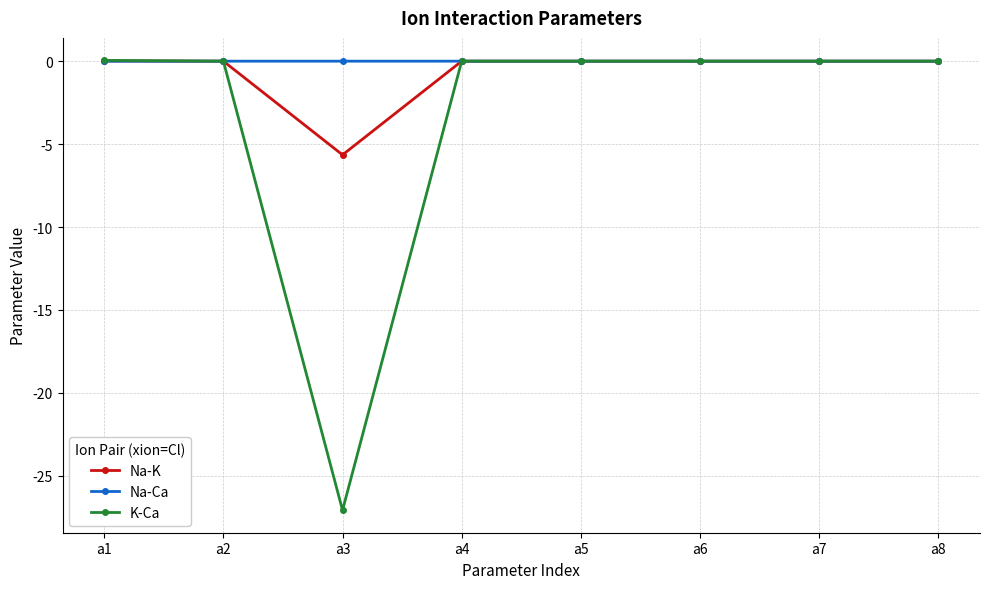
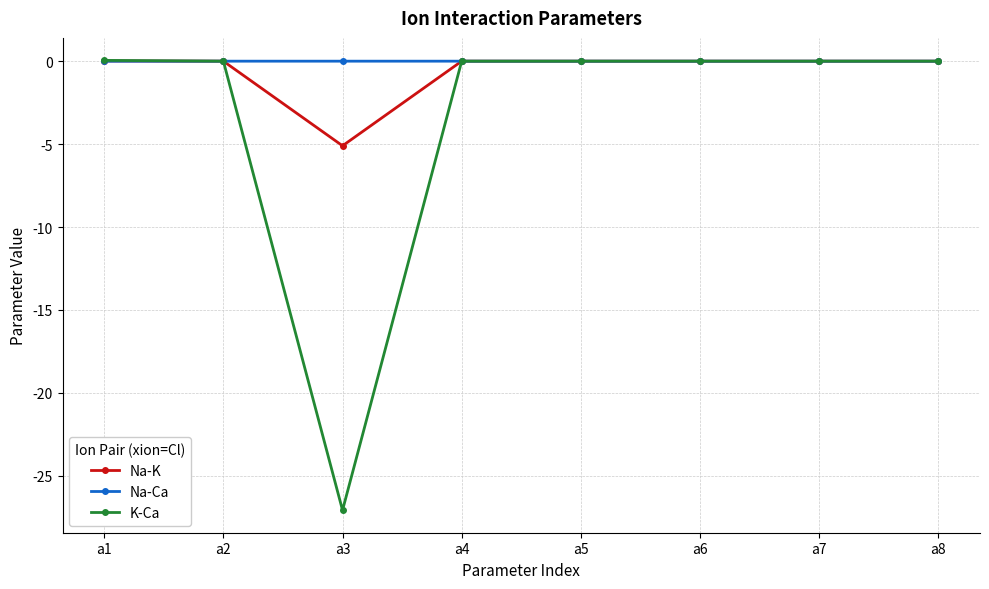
Na-K, a3: -5.6 -> -5.1
